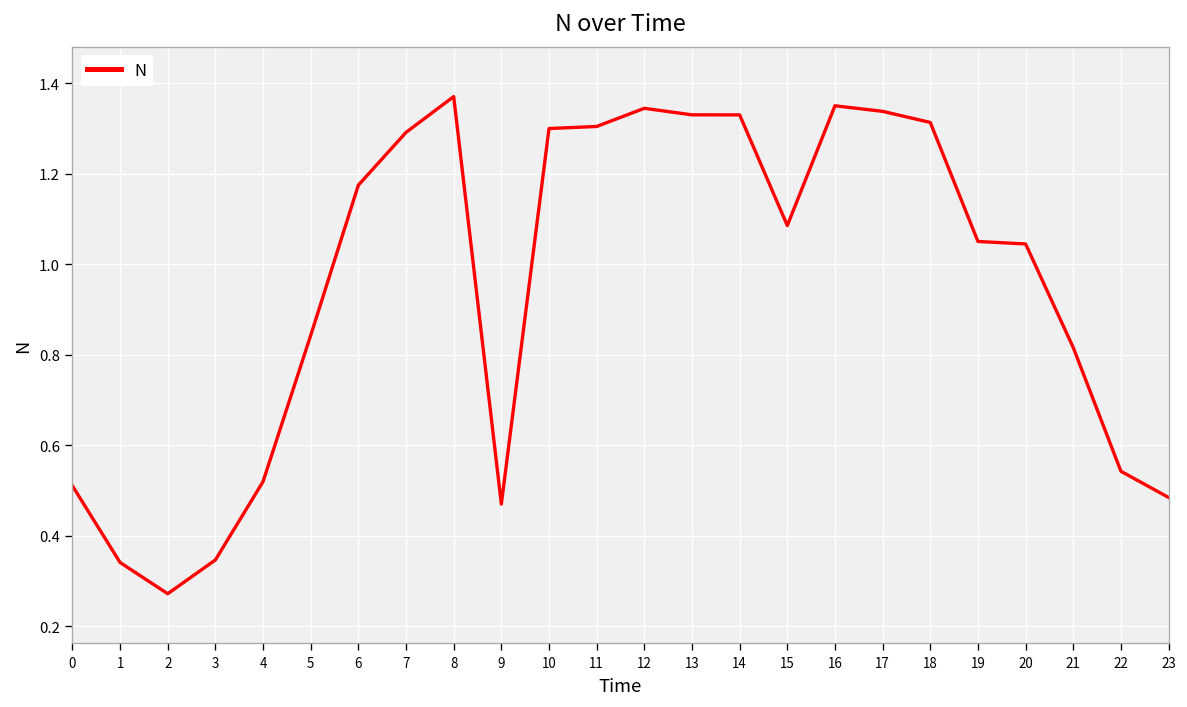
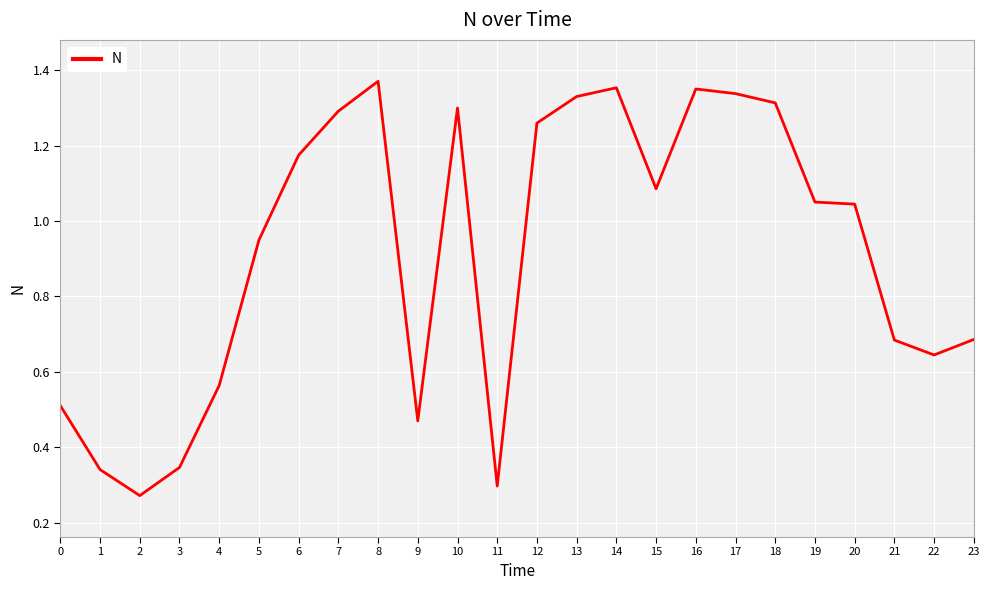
4: 0.52 -> 0.56
5: 0.84 -> 0.95
11: 1.30 -> 0.30
12: 1.35 -> 1.26
14: 1.33 -> 1.35
21: 0.82 -> 0.68
22: 0.54 -> 0.64
23: 0.48 -> 0.69
